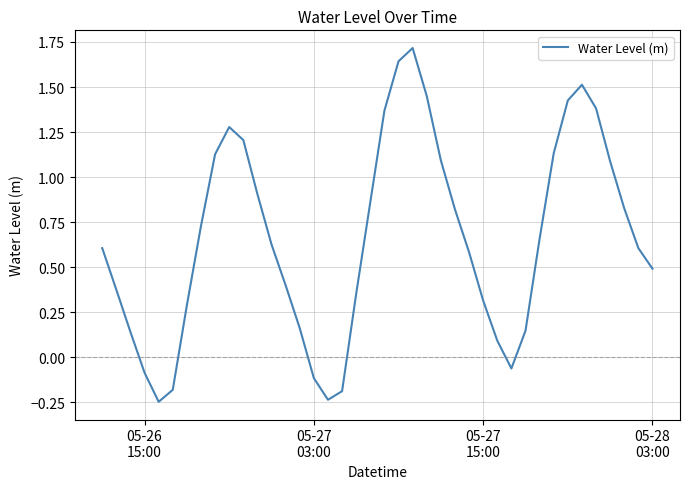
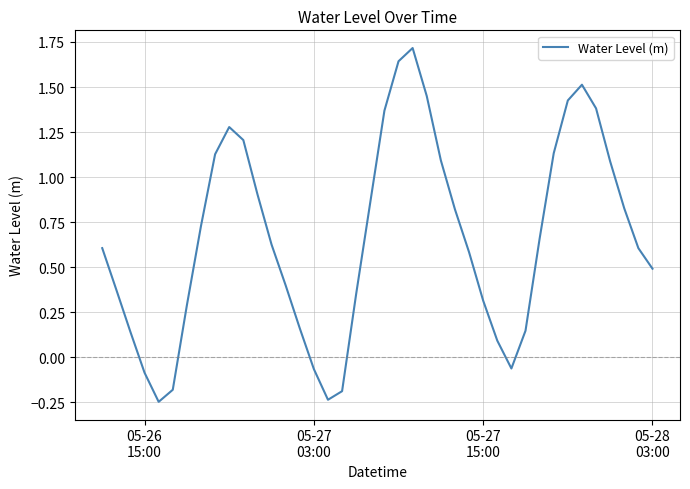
05-27 03:00: -0.12 -> -0.07
